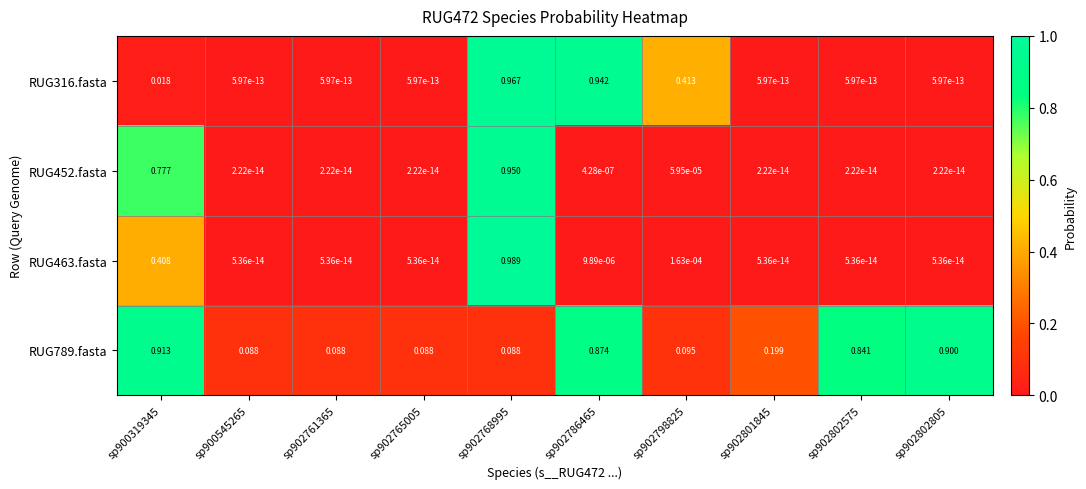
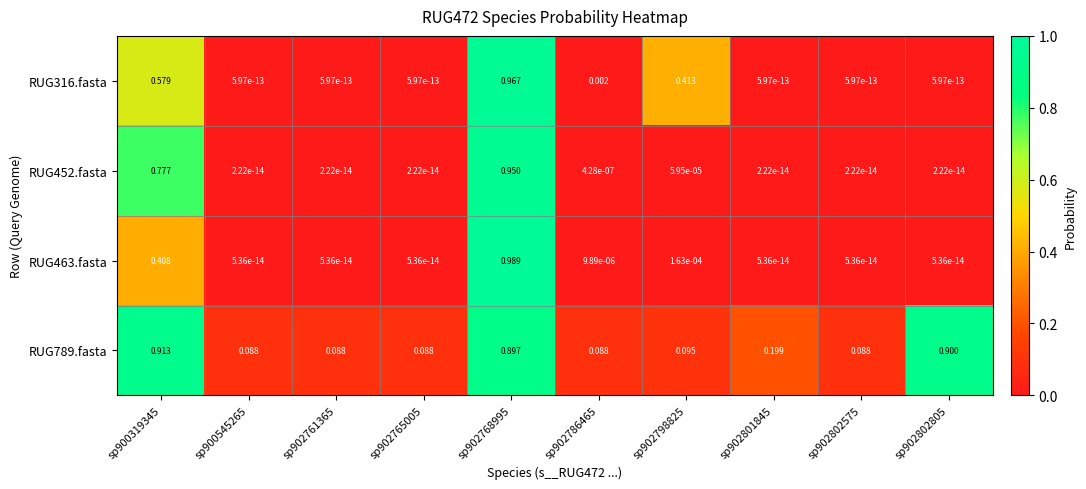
RUG316.fasta, sp900319345: 0.018 -> 0.579
RUG316.fasta, sp902786465: 0.942 -> 0.002
RUG789.fasta, sp902768995: 0.088 -> 0.897
RUG789.fasta, sp902786465: 0.874 -> 0.088
RUG789.fasta, sp902802575: 0.841 -> 0.088
